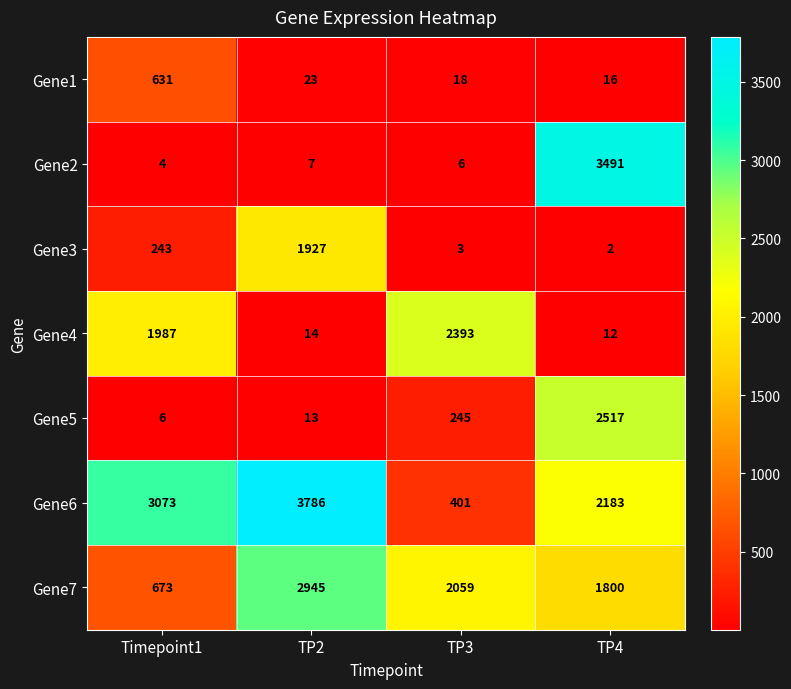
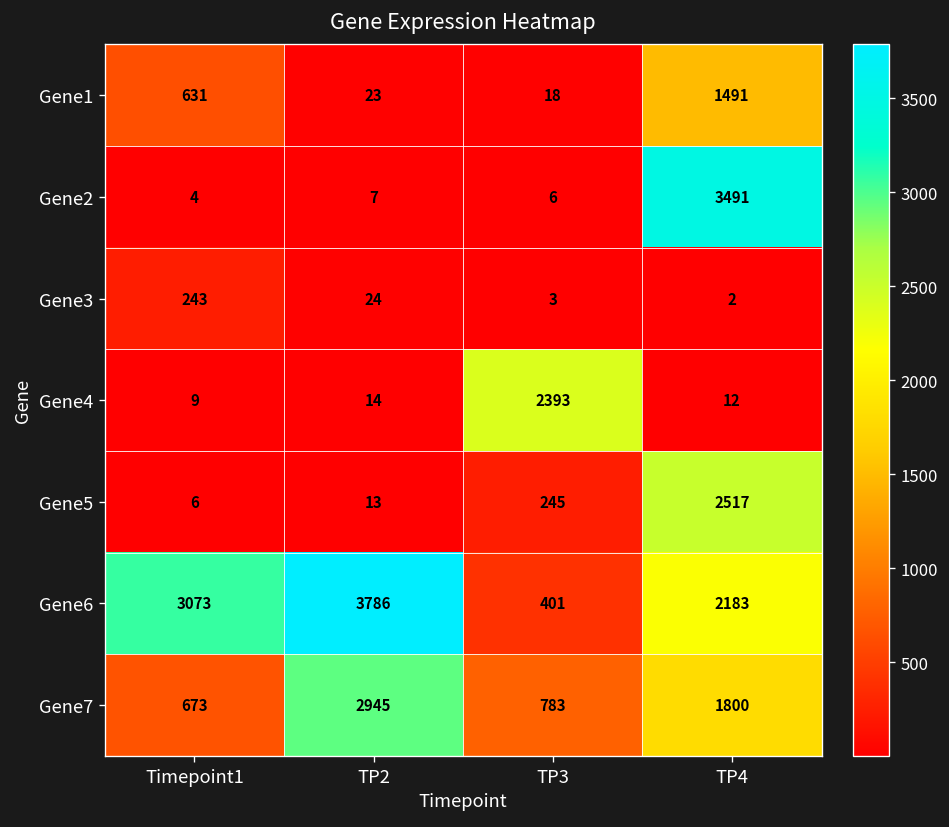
Gene1, TP4: 16 -> 1491
Gene3, TP2: 1927 -> 24
Gene4, Timepoint1: 1987 -> 9
Gene7, TP3: 2059 -> 783
